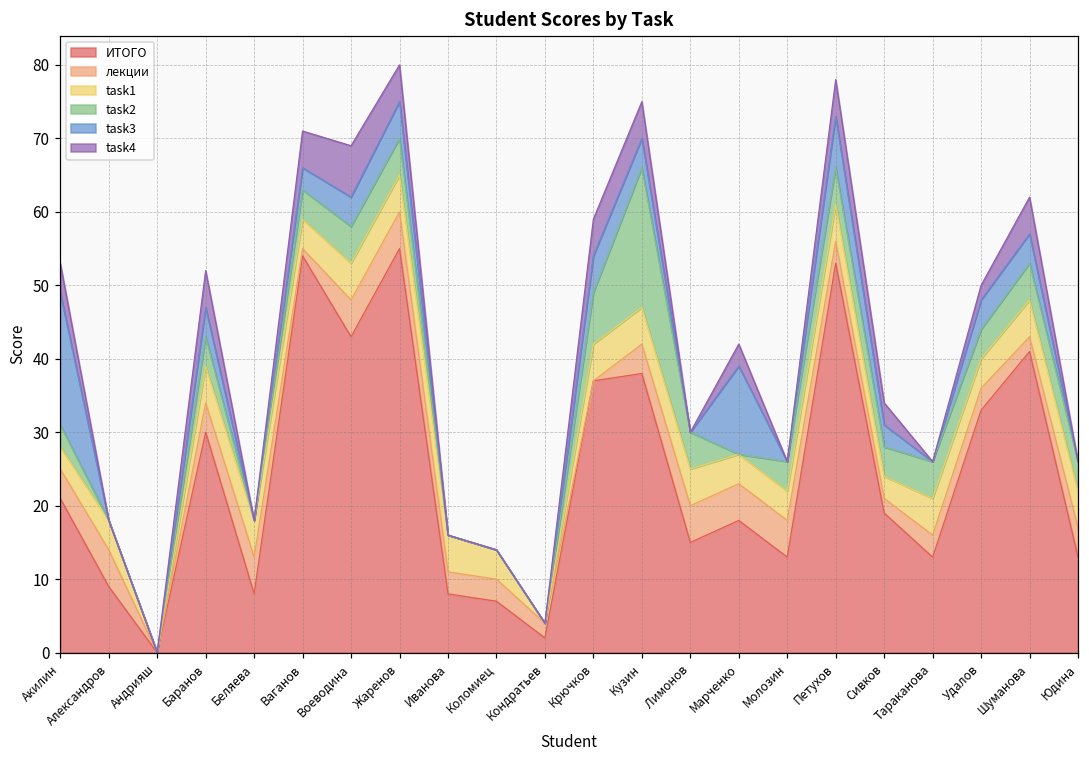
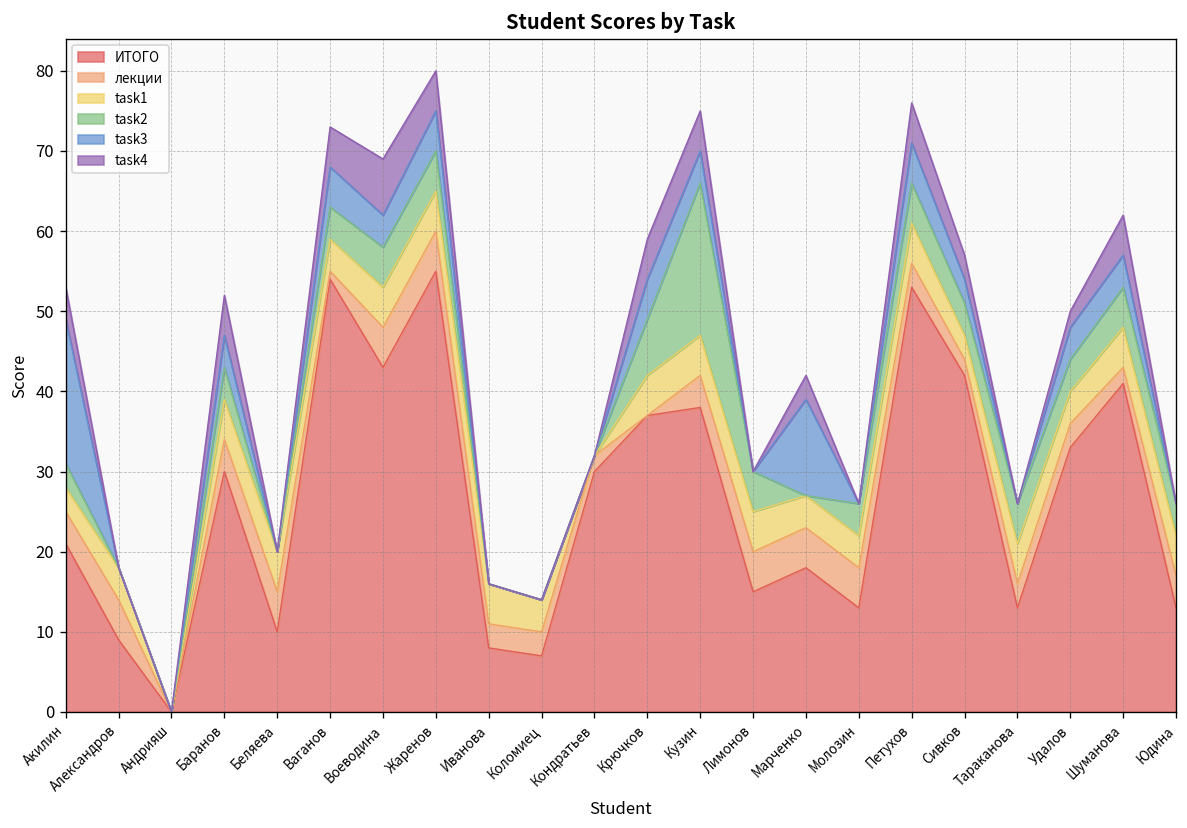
ИТОГО, Беляева: 8 -> 10
task3, Ваганов: 3 -> 5
ИТОГО, Кондратьев: 2 -> 30
task3, Петухов: 7 -> 5
ИТОГО, Сивков: 19 -> 42
